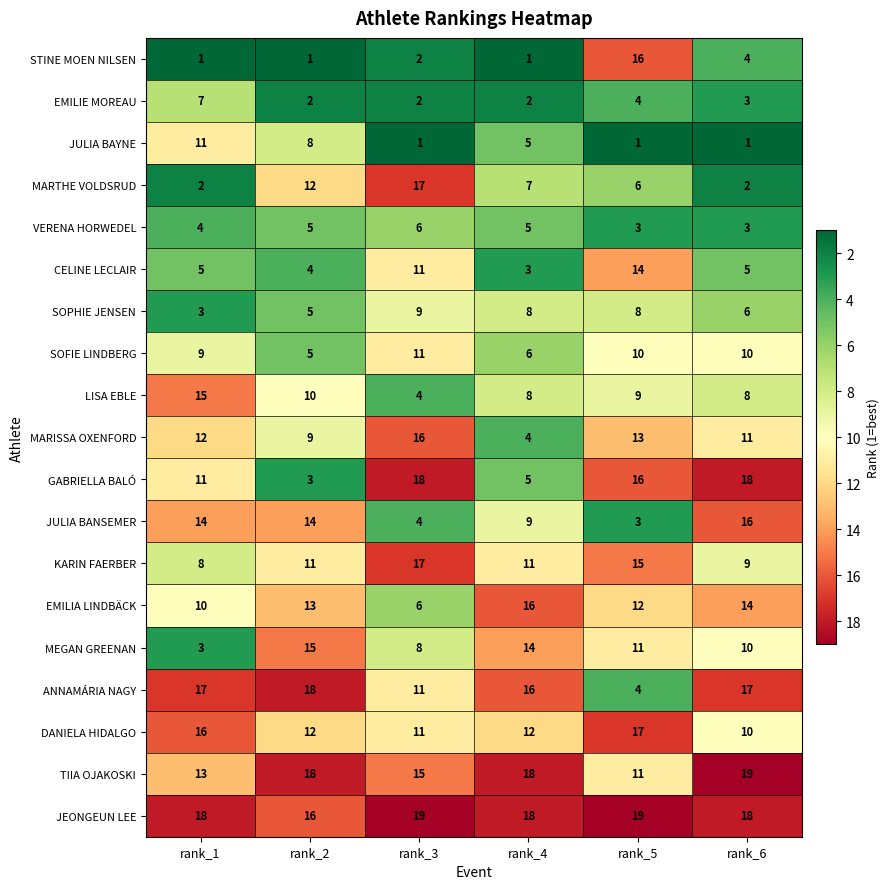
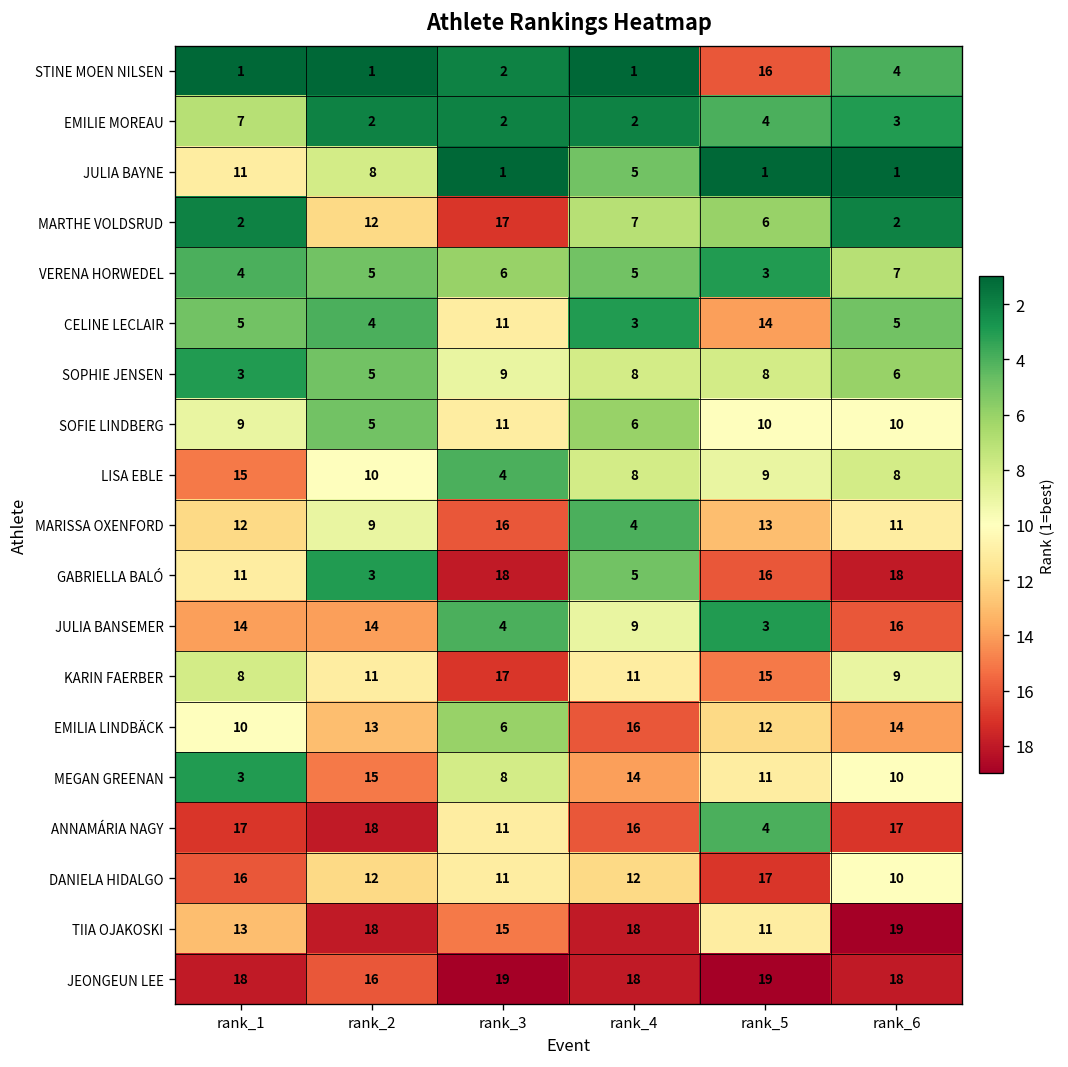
VERENA HORWEDEL, rank_6: 3 -> 7
